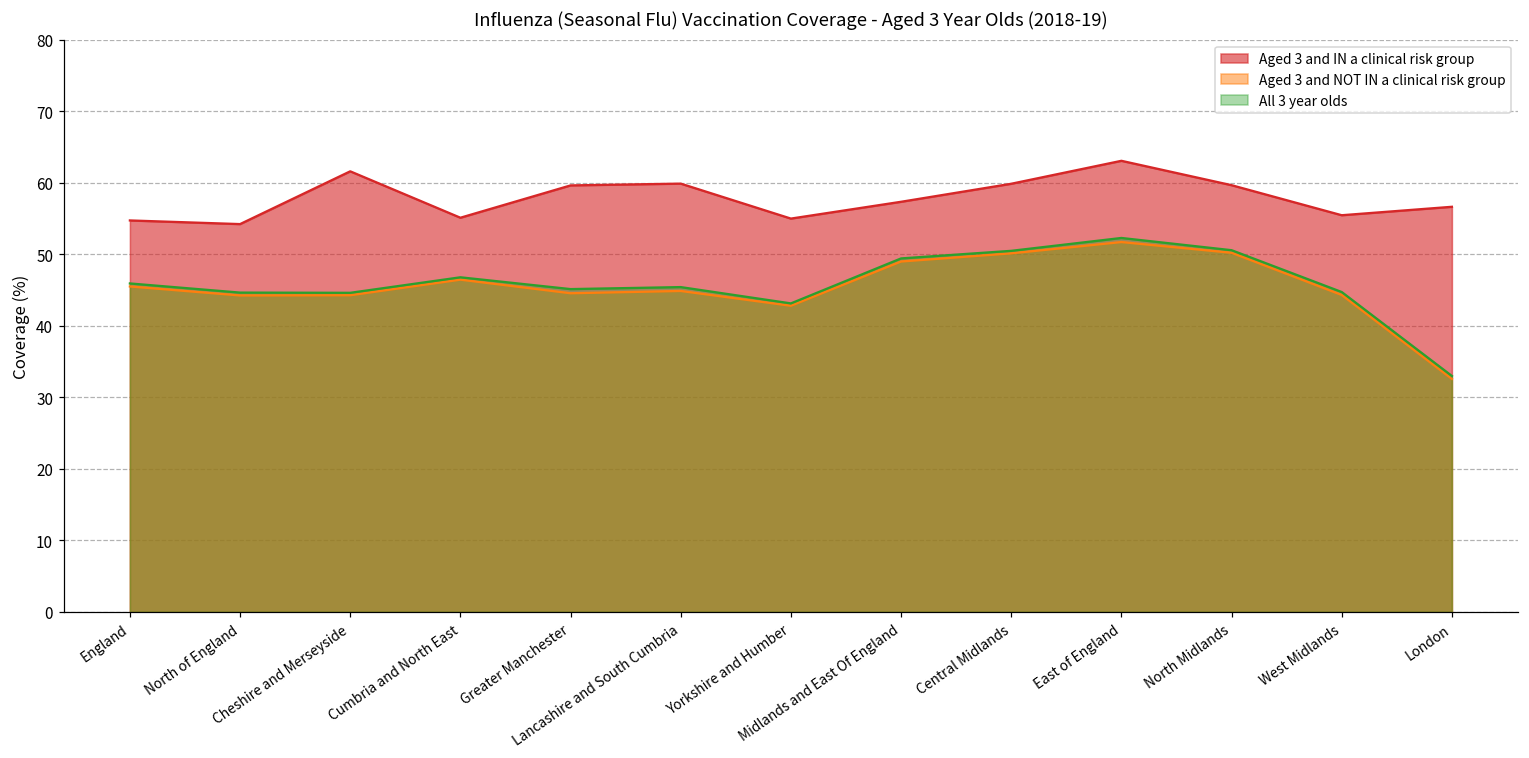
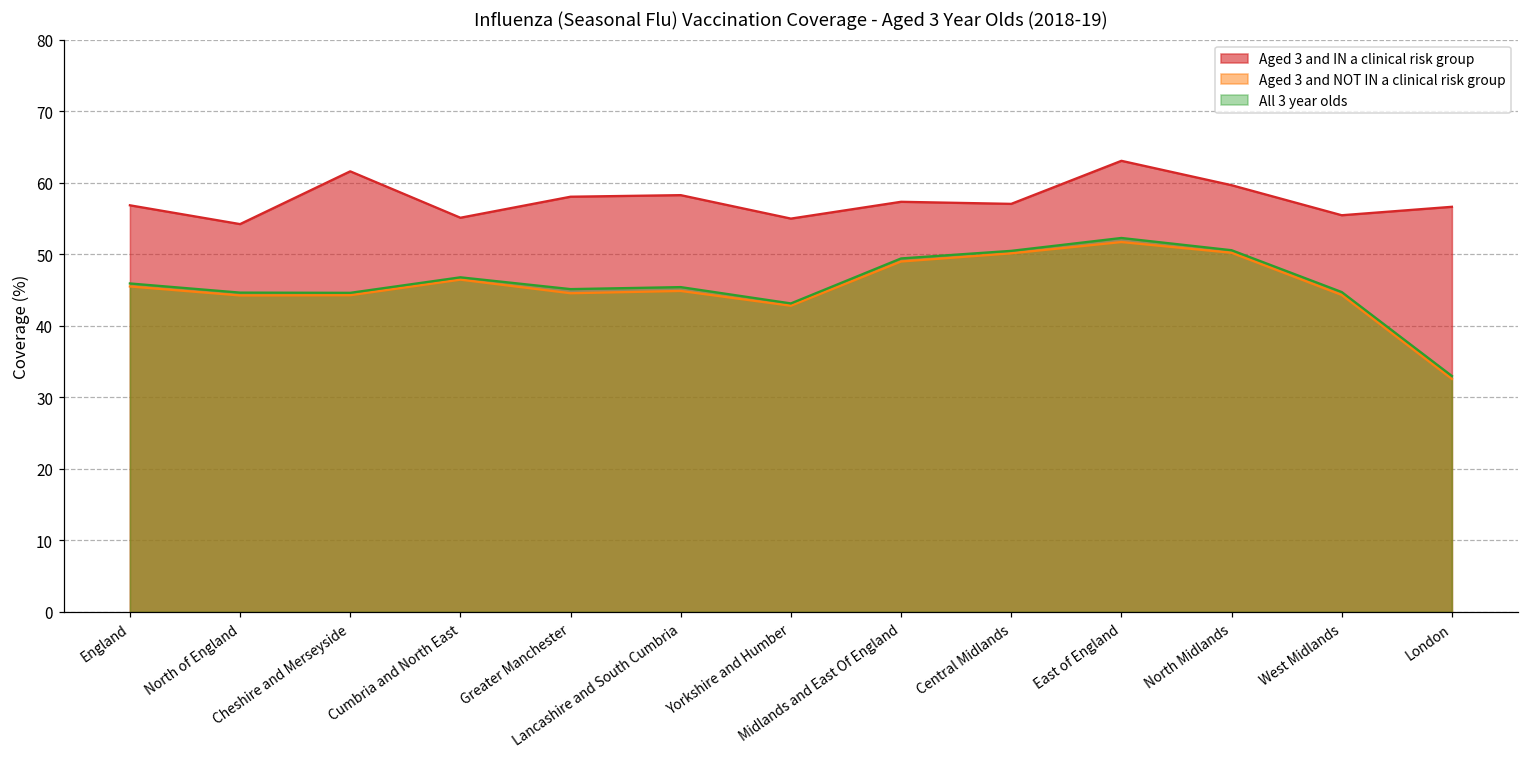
Aged 3 and IN a clinical risk group, England: 55 -> 57
Aged 3 and IN a clinical risk group, Greater Manchester: 60 -> 58
Aged 3 and IN a clinical risk group, Lancashire and South Cumbria: 60 -> 58
Aged 3 and IN a clinical risk group, Central Midlands: 60 -> 57
